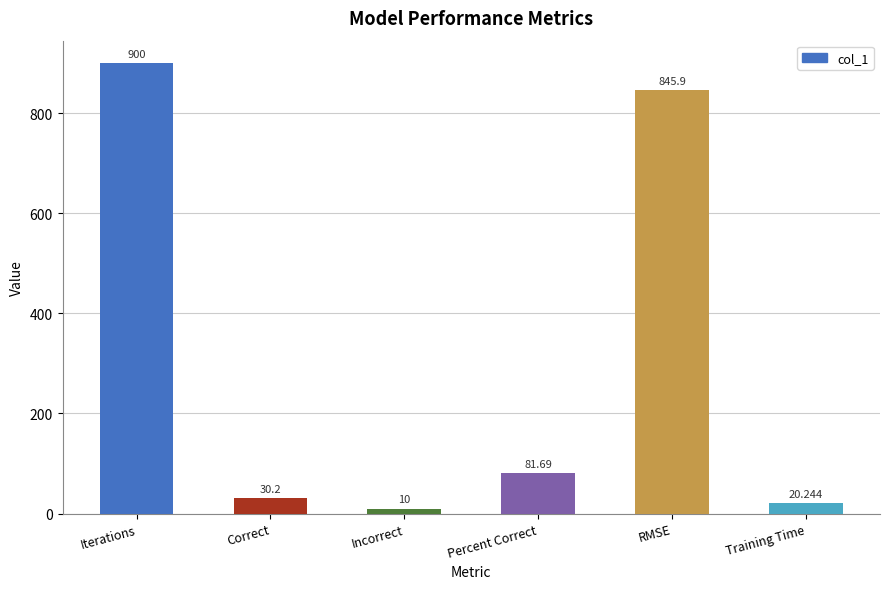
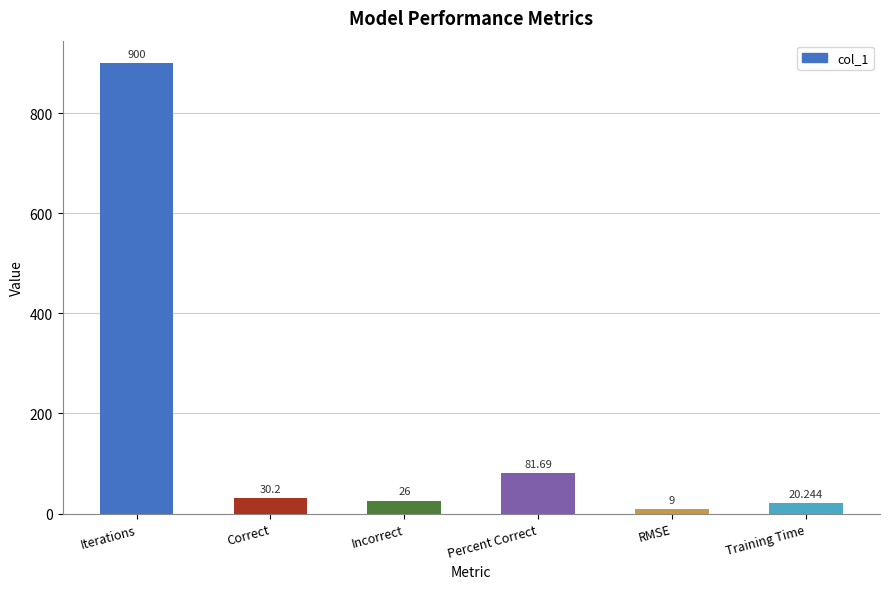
Incorrect: 10 -> 26
RMSE: 845.9 -> 9
